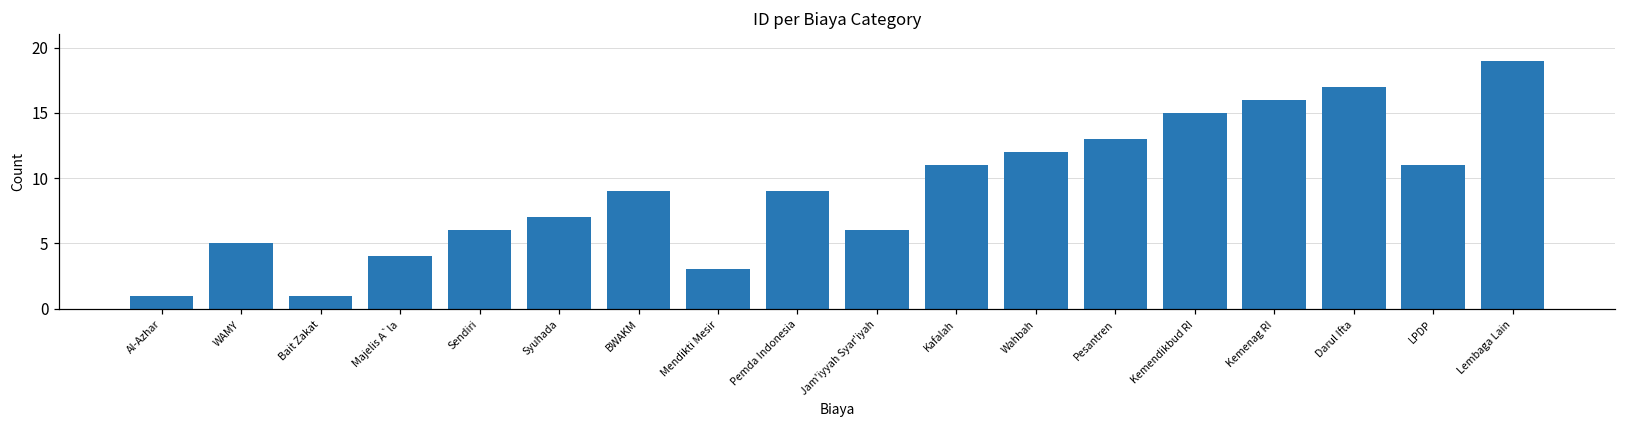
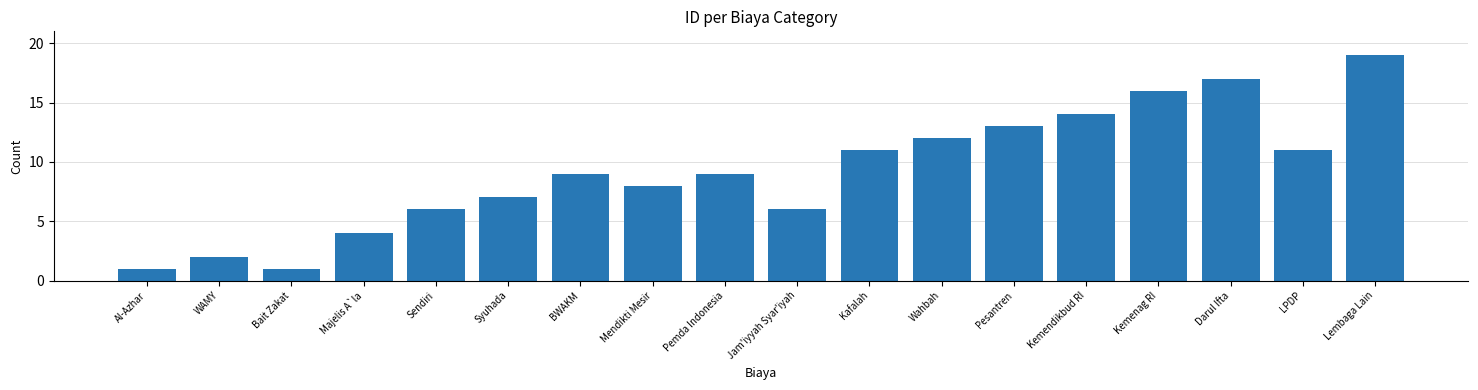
WAMY: 5 -> 2
Mendikti Mesir: 3 -> 8
Kemendikbud RI: 15 -> 14
